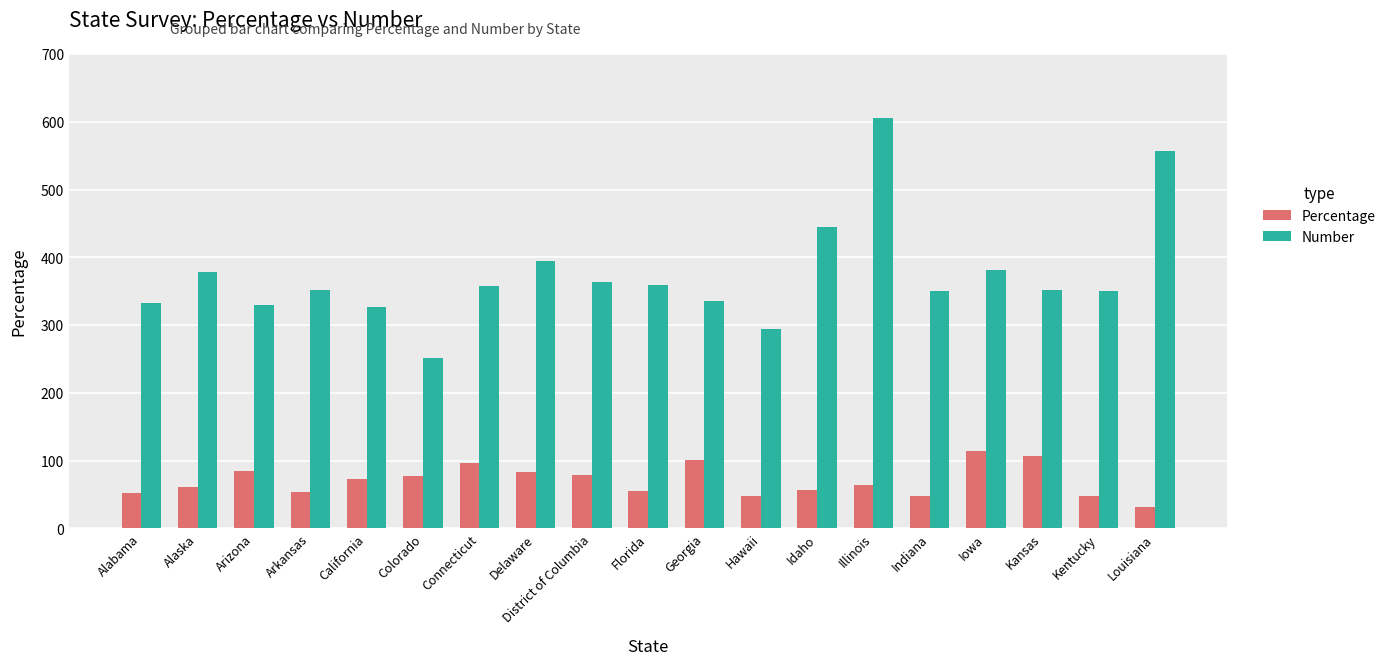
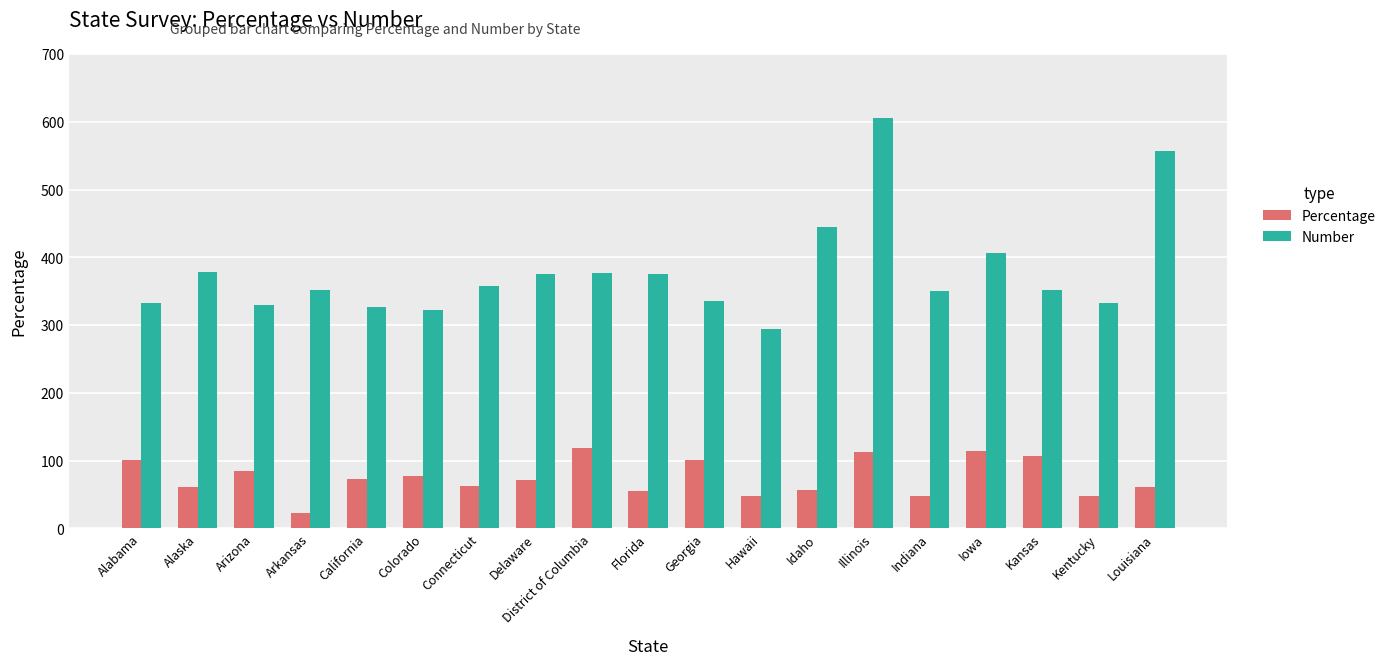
Percentage, Alabama: 50 -> 100
Percentage, Arkansas: 50 -> 20
Number, Colorado: 250 -> 320
Percentage, Connecticut: 100 -> 60
Percentage, Delaware: 80 -> 70
Number, Delaware: 390 -> 380
Percentage, District of Columbia: 80 -> 120
Number, District of Columbia: 360 -> 380
Number, Florida: 360 -> 380
Percentage, Illinois: 60 -> 110
Number, Iowa: 380 -> 410
Number, Kentucky: 350 -> 330
Percentage, Louisiana: 30 -> 60
